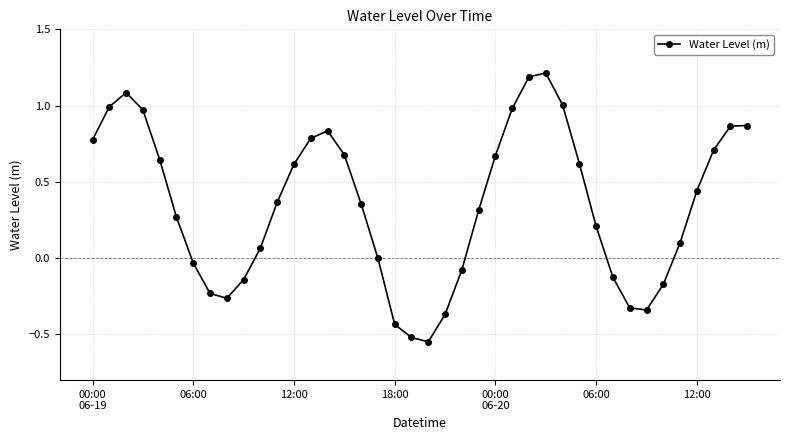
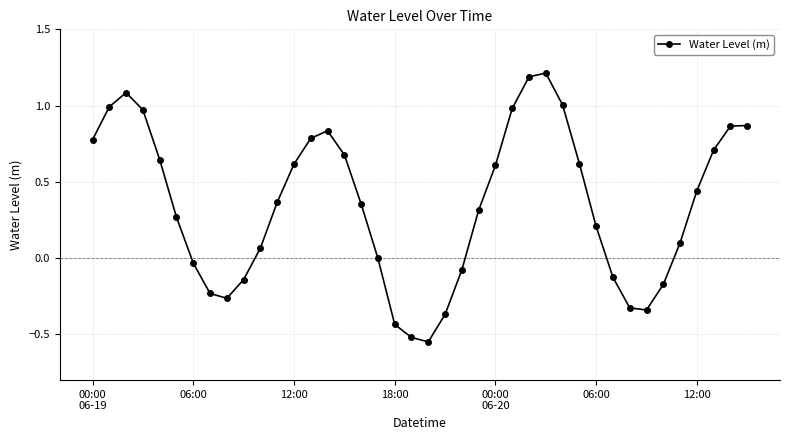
00:00 06-20: 0.67 -> 0.61
